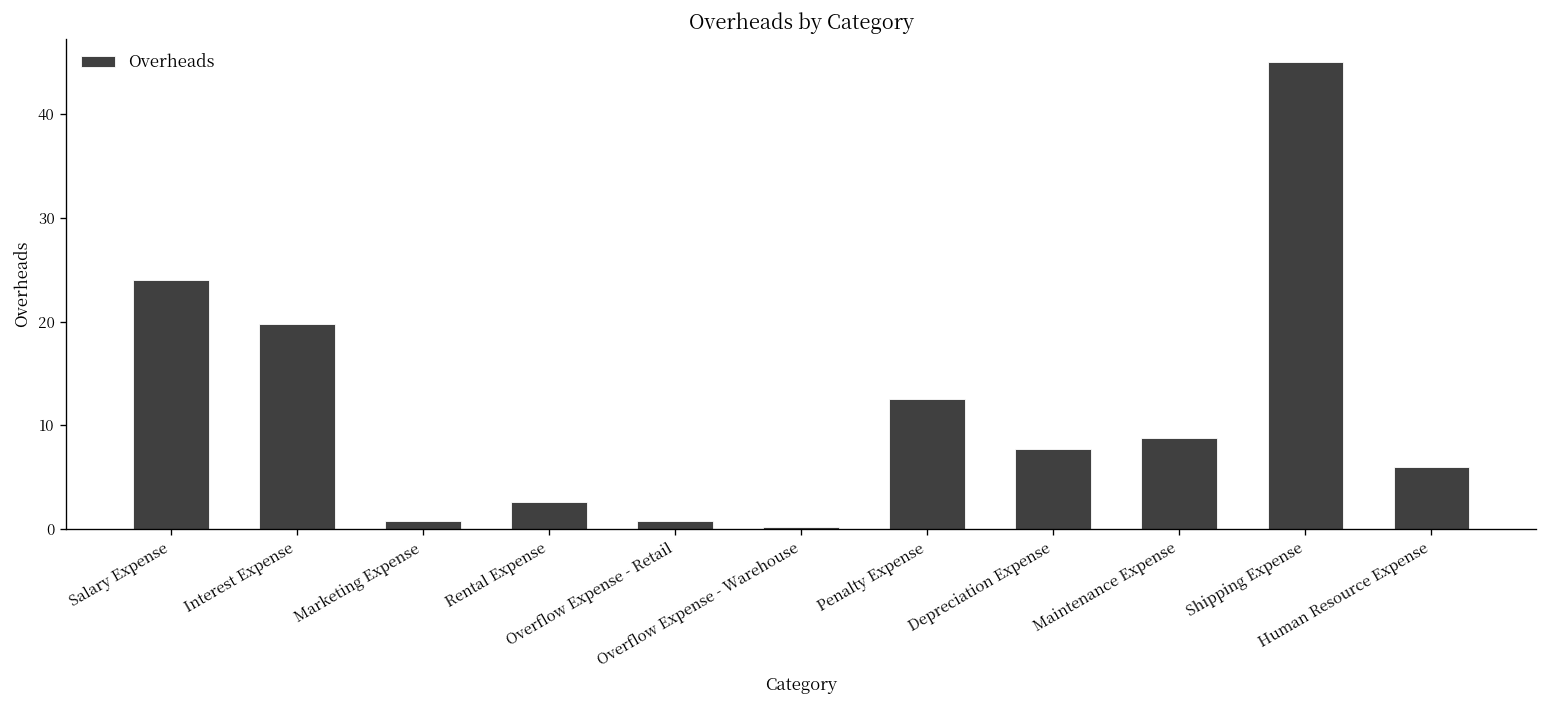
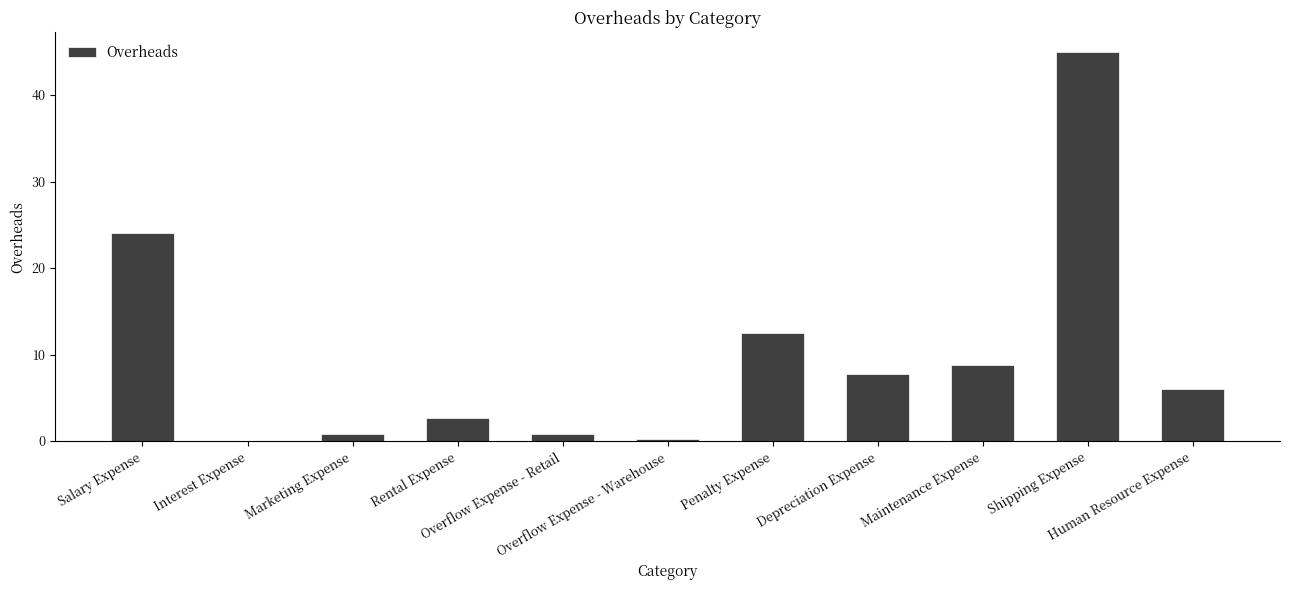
Interest Expense: 20 -> 0
